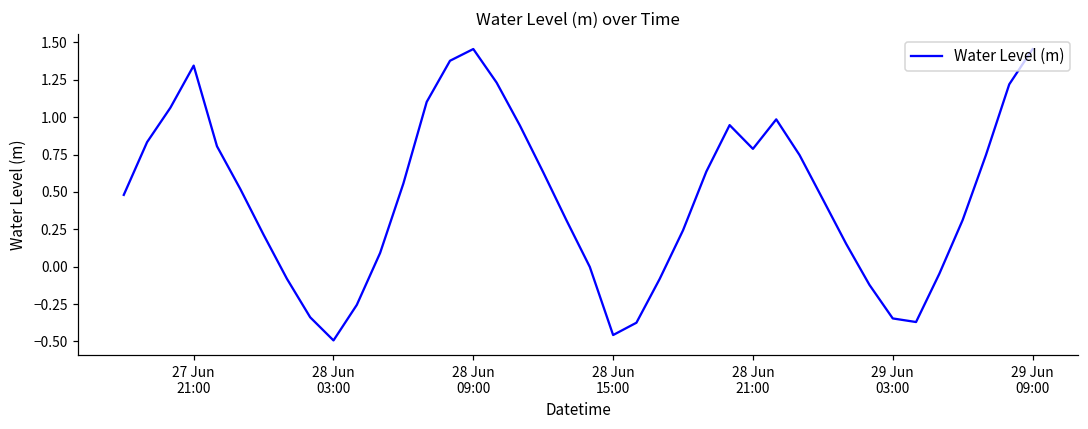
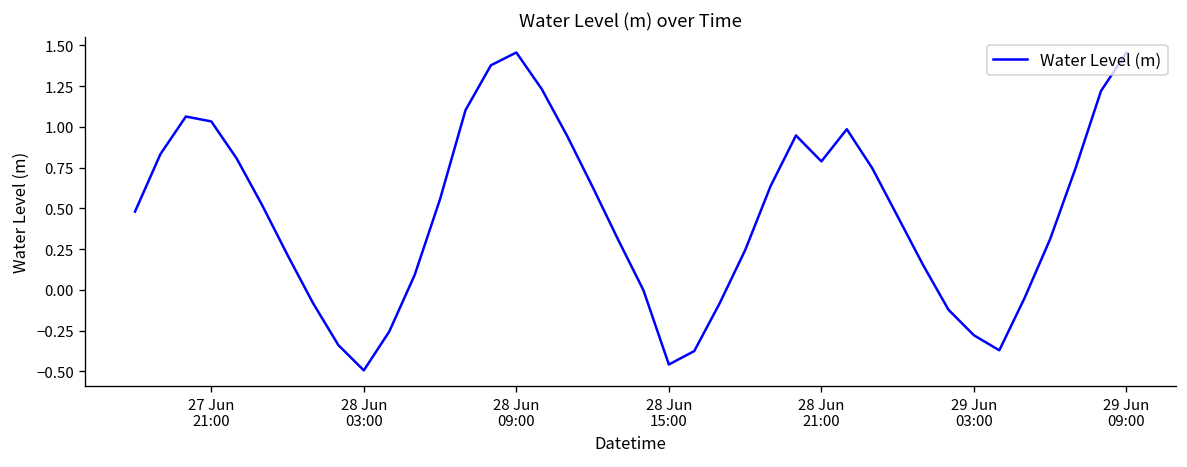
27 Jun 21:00: 1.35 -> 1.03
29 Jun 03:00: -0.35 -> -0.28
